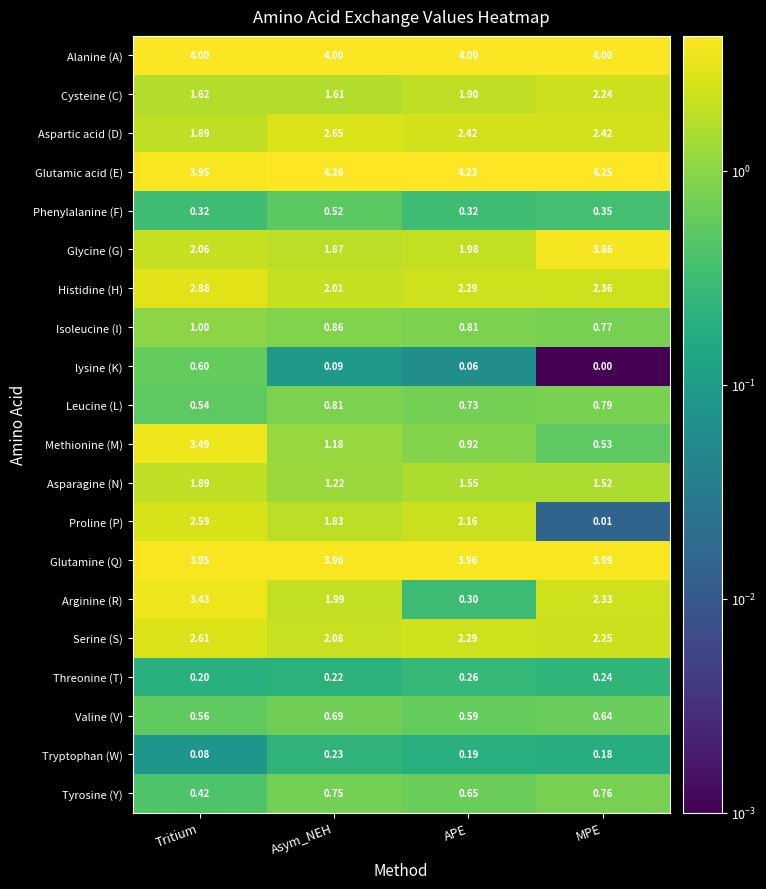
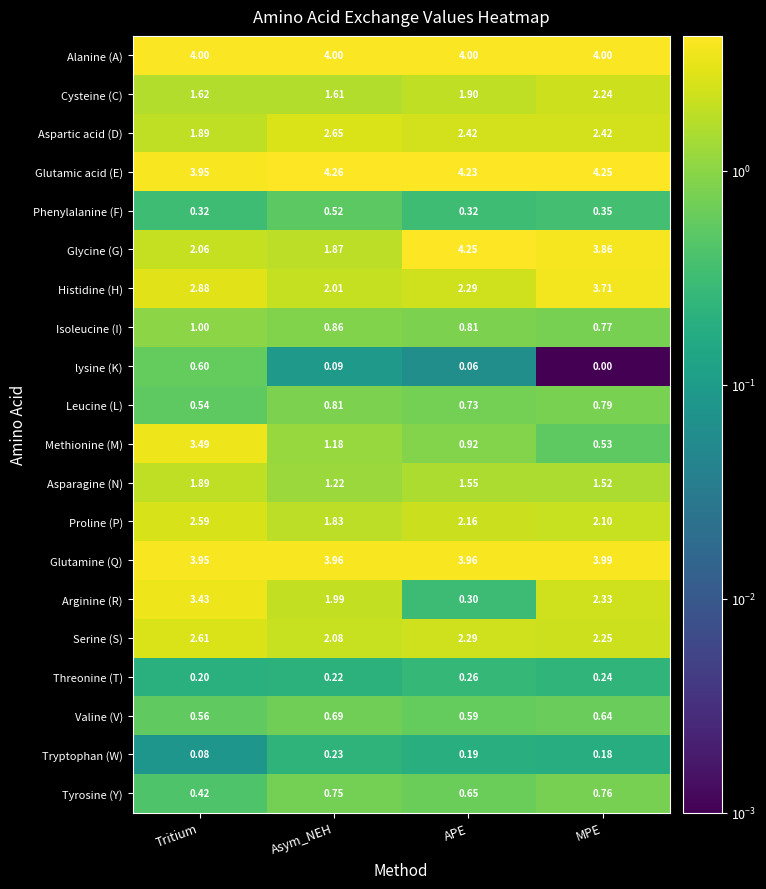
Glycine (G), APE: 1.98 -> 4.25
Histidine (H), MPE: 2.36 -> 3.71
Proline (P), MPE: 0.01 -> 2.10
